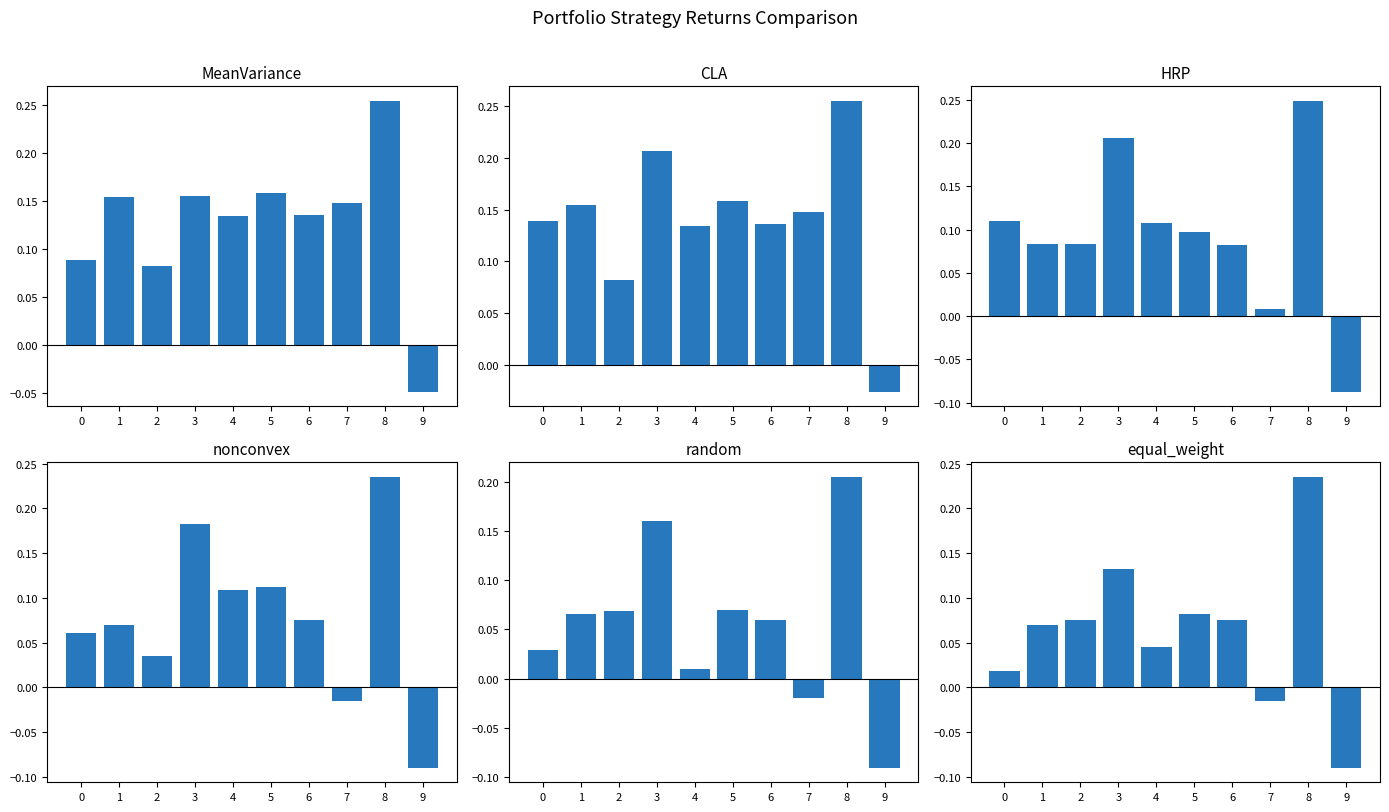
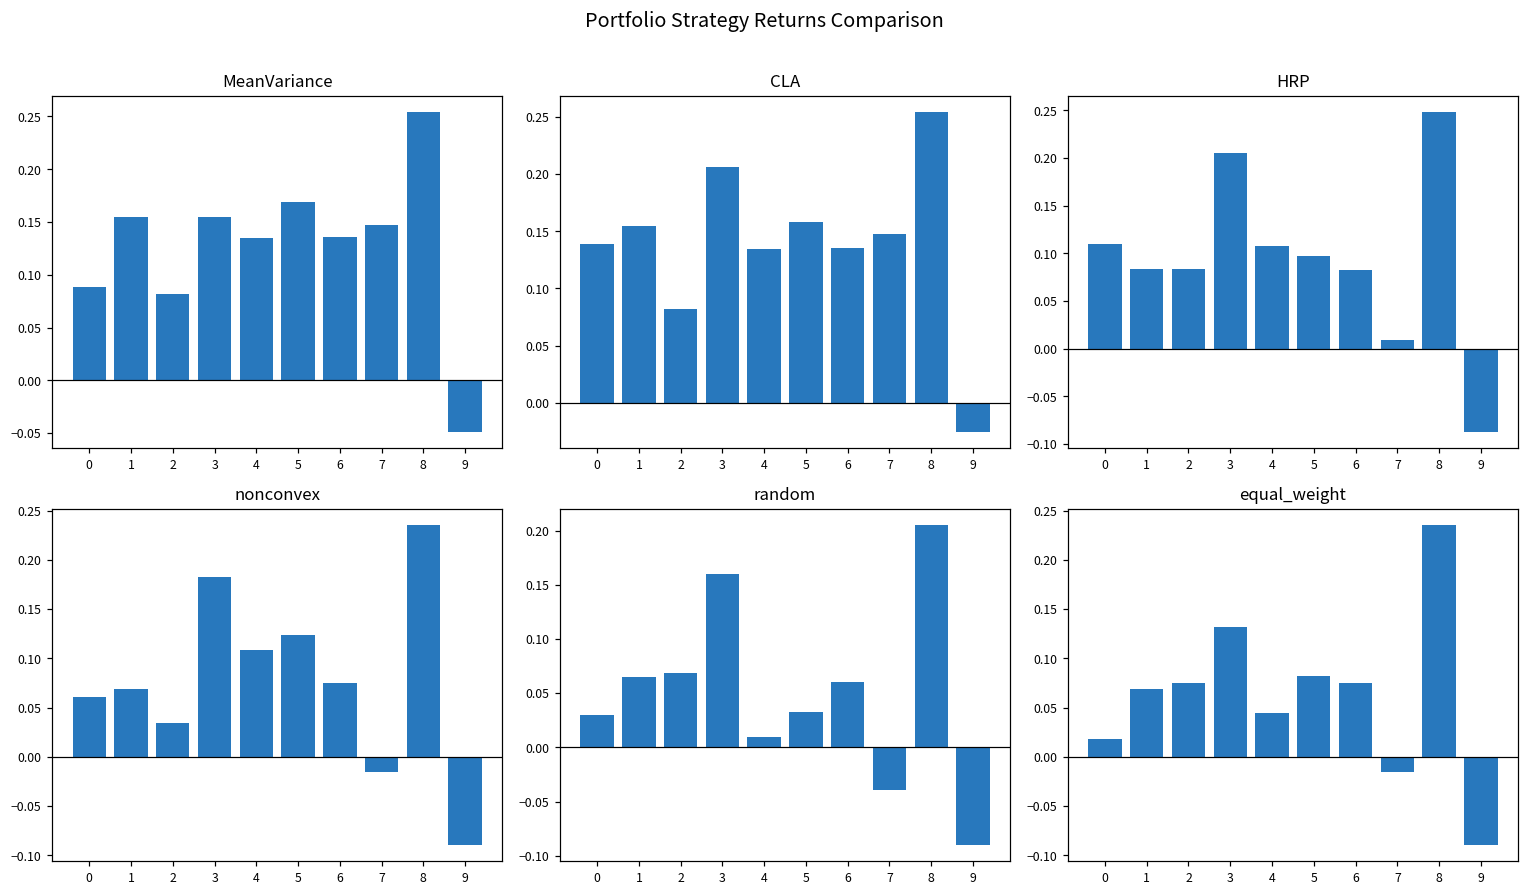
MeanVariance, 5: 0.16 -> 0.17
nonconvex, 5: 0.11 -> 0.12
random, 5: 0.07 -> 0.03
random, 7: -0.02 -> -0.04
